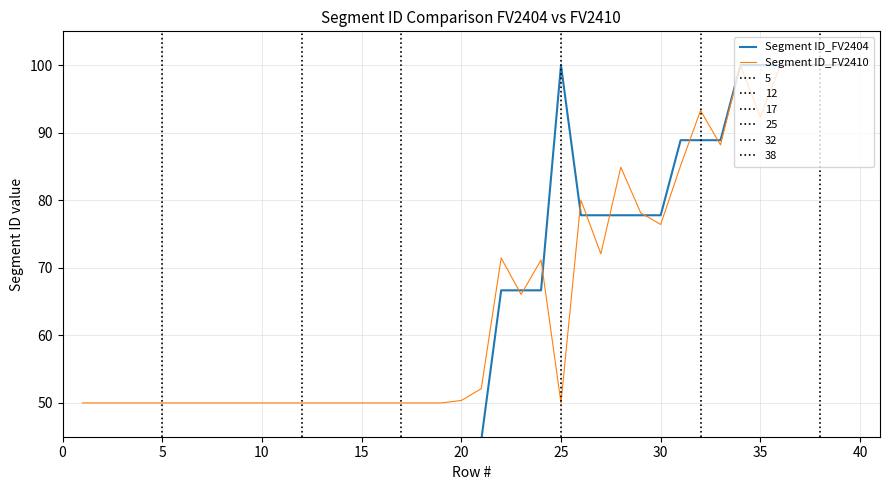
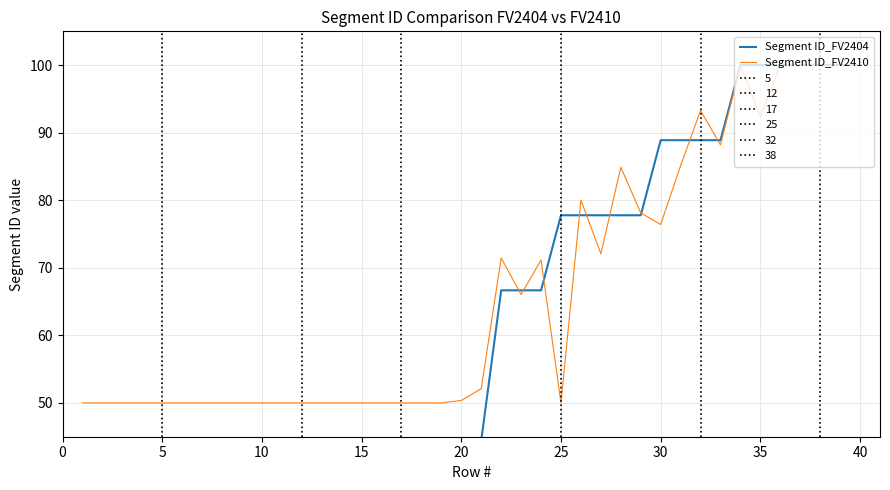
Segment ID_FV2404, 25: 100 -> 78
Segment ID_FV2404, 30: 78 -> 89
